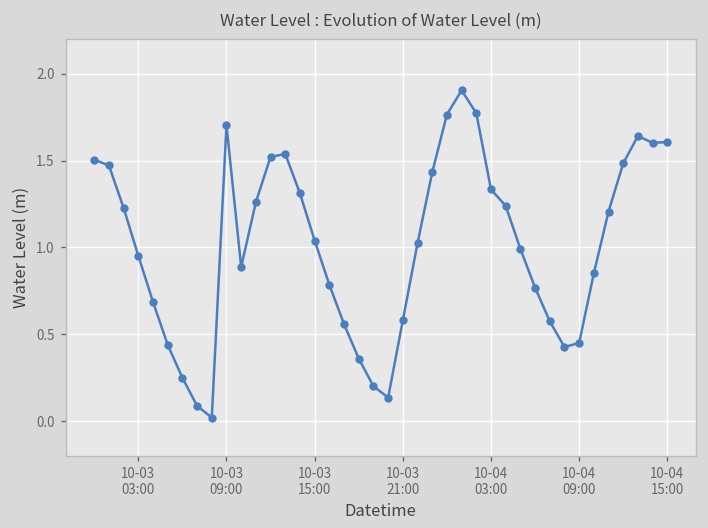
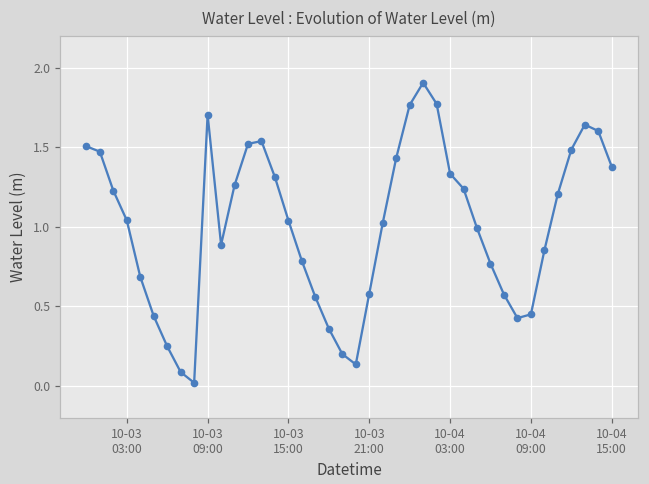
10-03 03:00: 0.95 -> 1.04
10-04 15:00: 1.61 -> 1.38
